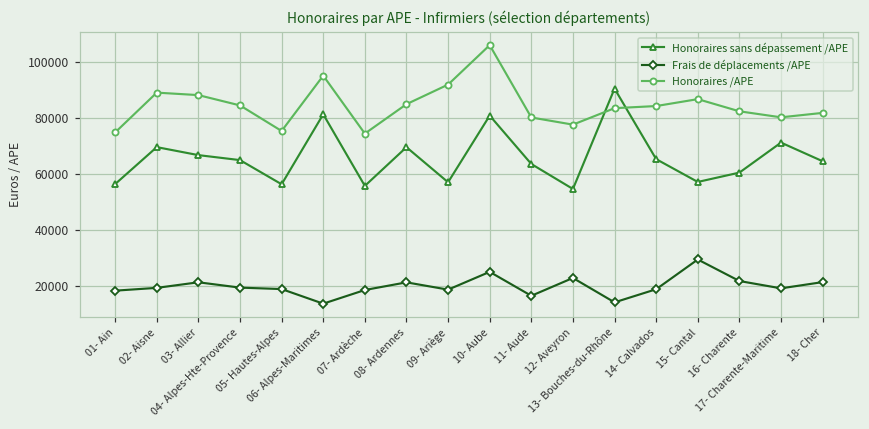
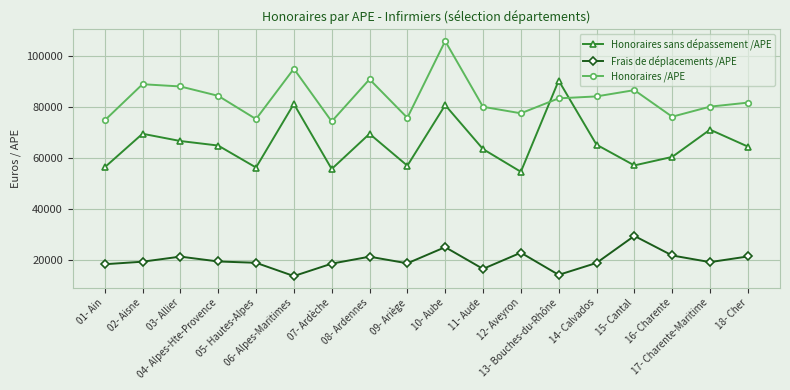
Honoraires /APE, 08- Ardennes: 85000 -> 91000
Honoraires /APE, 09- Ariège: 92000 -> 76000
Honoraires /APE, 16- Charente: 82000 -> 76000
